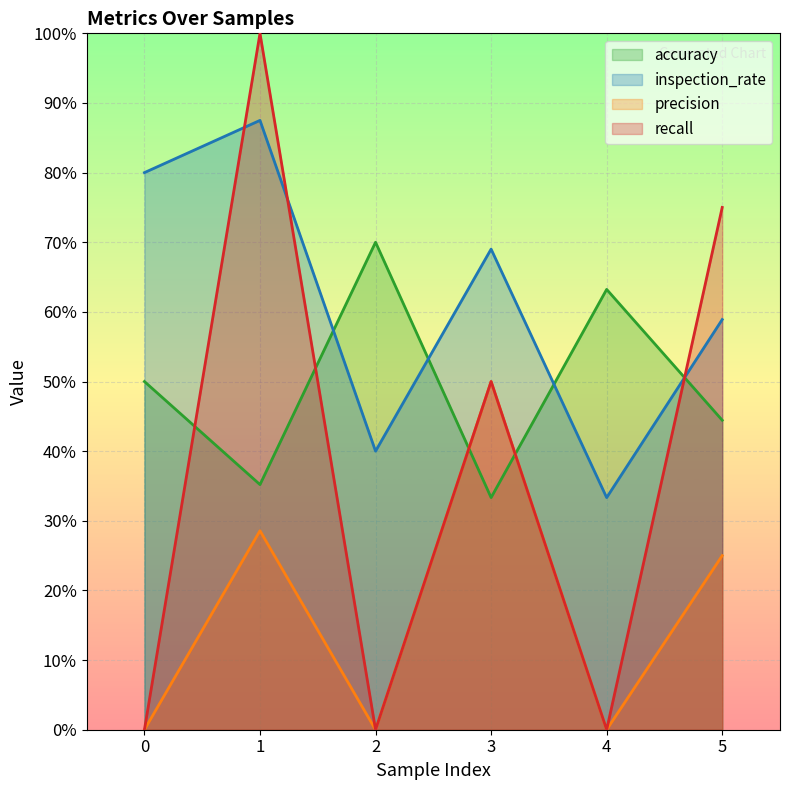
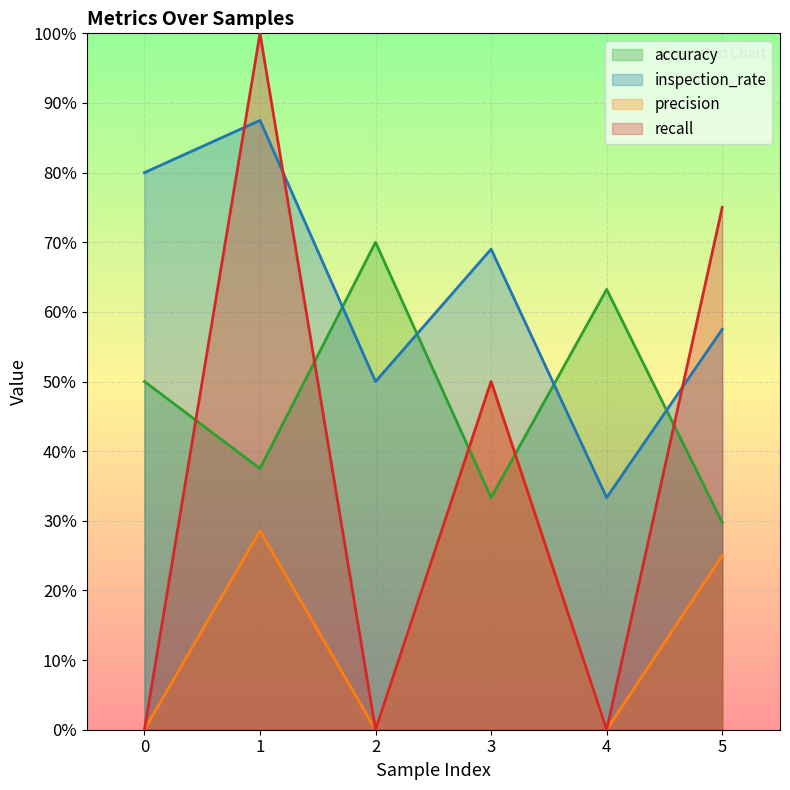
accuracy, 1: 35% -> 38%
inspection_rate, 2: 40% -> 50%
accuracy, 5: 44% -> 30%
inspection_rate, 5: 59% -> 57%
